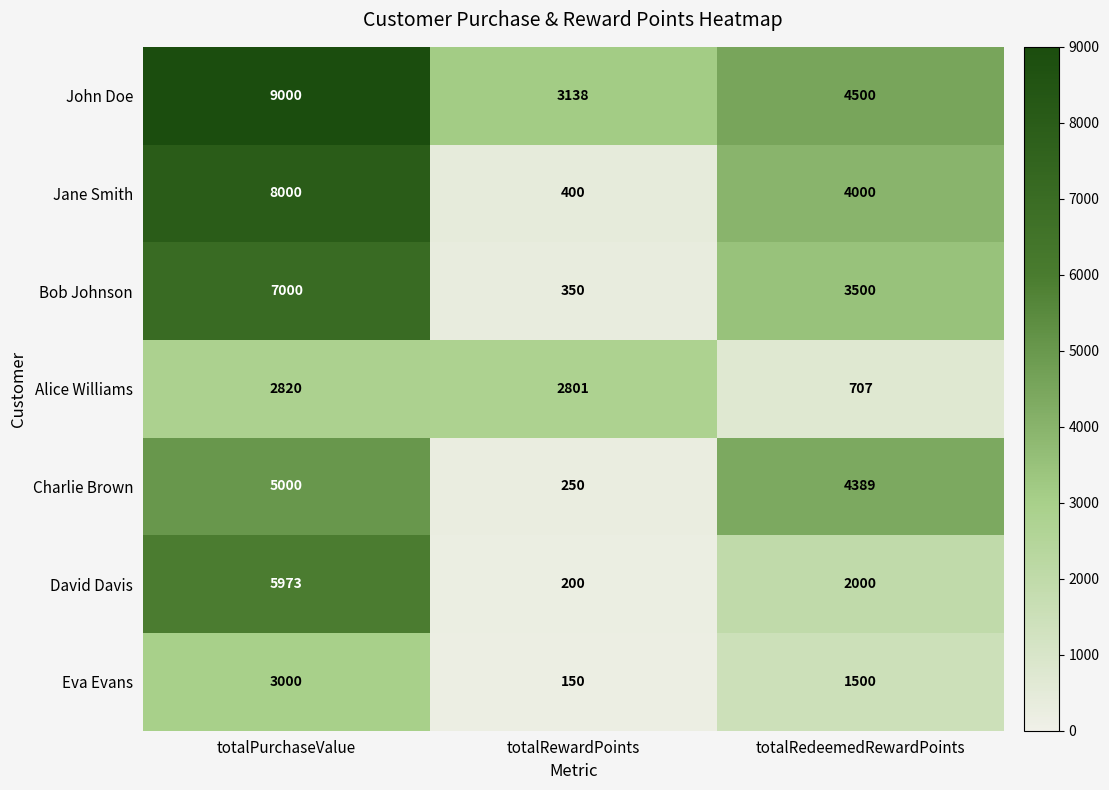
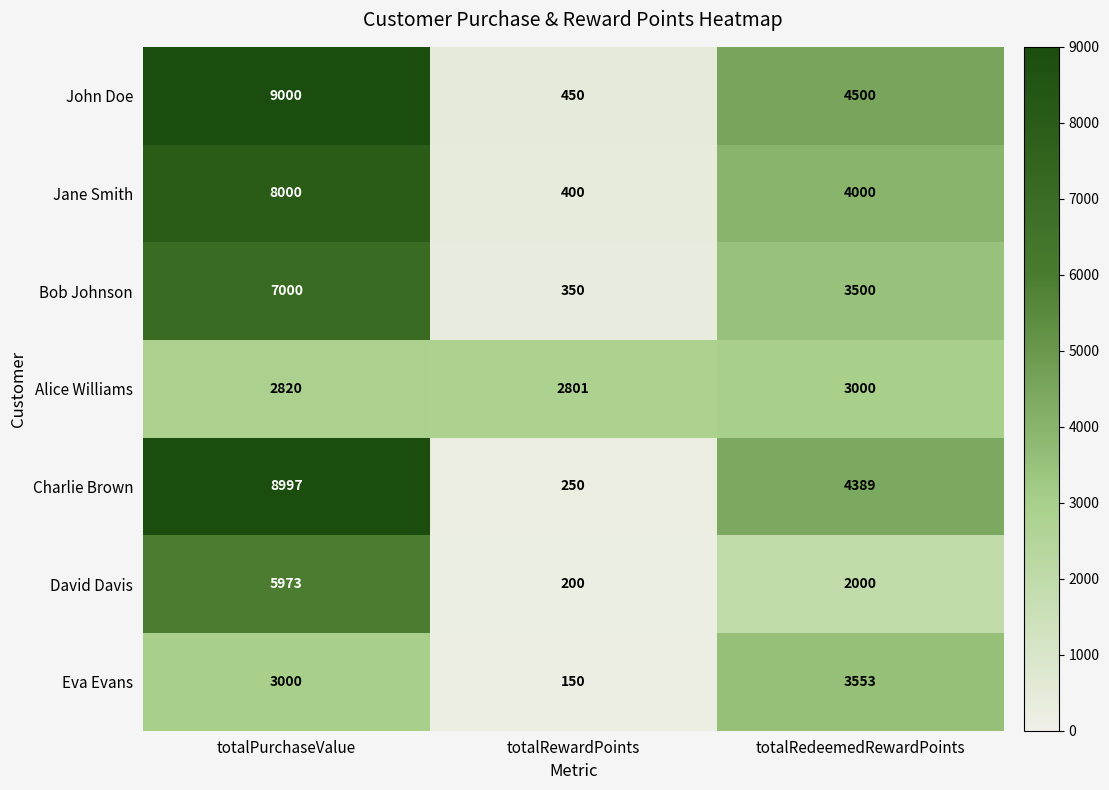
John Doe, totalRewardPoints: 3138 -> 450
Alice Williams, totalRedeemedRewardPoints: 707 -> 3000
Charlie Brown, totalPurchaseValue: 5000 -> 8997
Eva Evans, totalRedeemedRewardPoints: 1500 -> 3553
